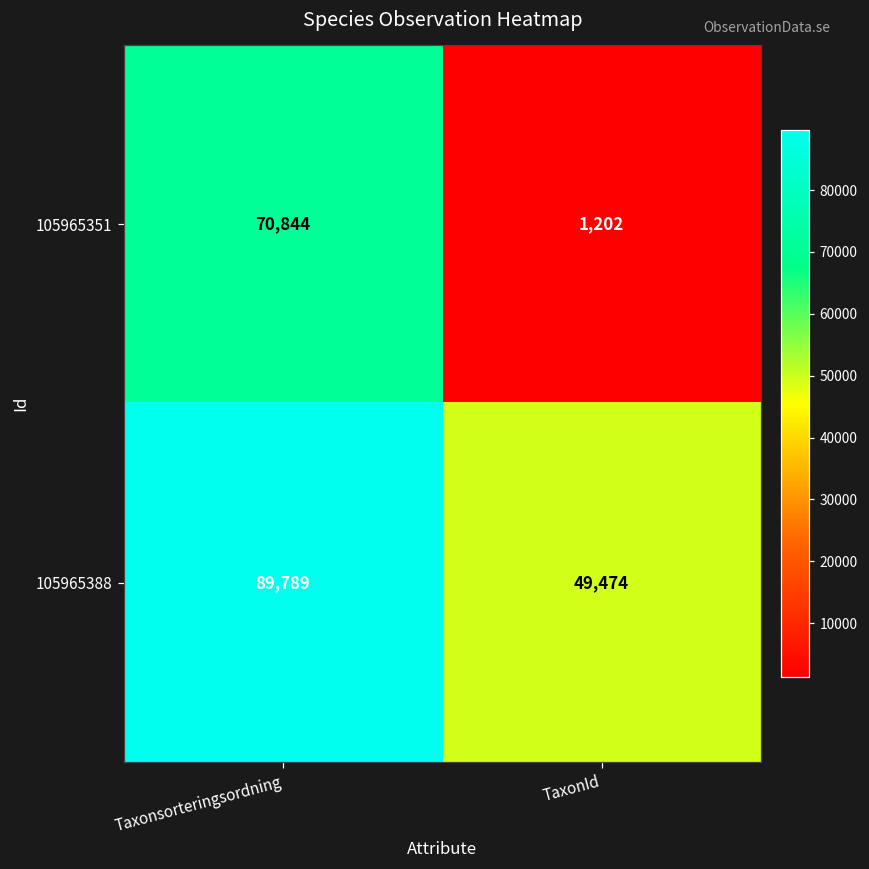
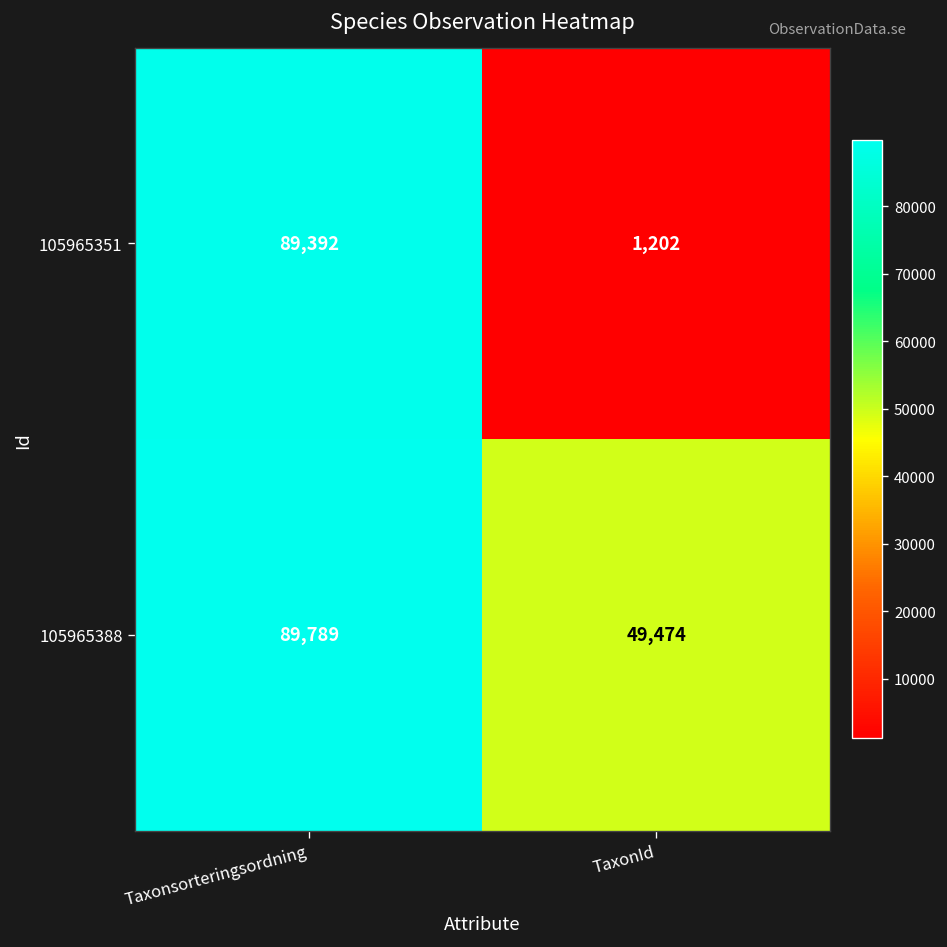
105965351, Taxonsorteringsordning: 70,844 -> 89,392
